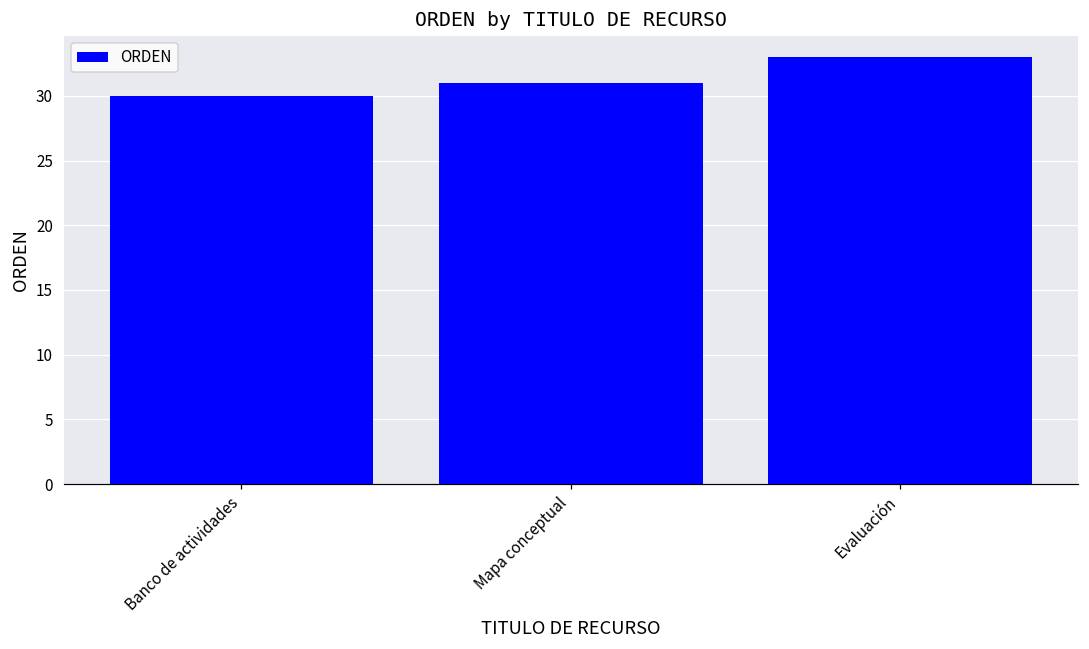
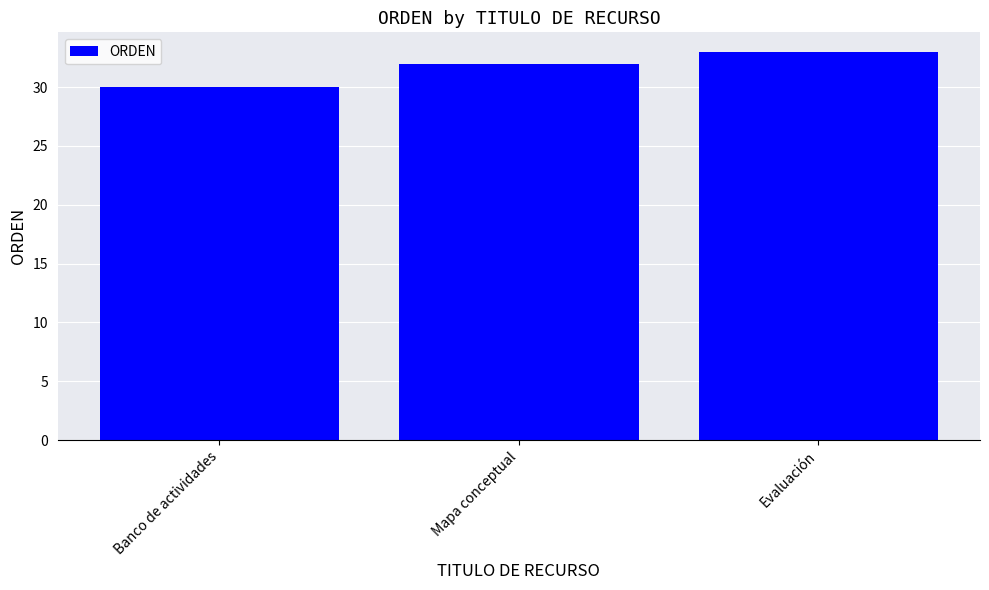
Mapa conceptual: 31 -> 32
